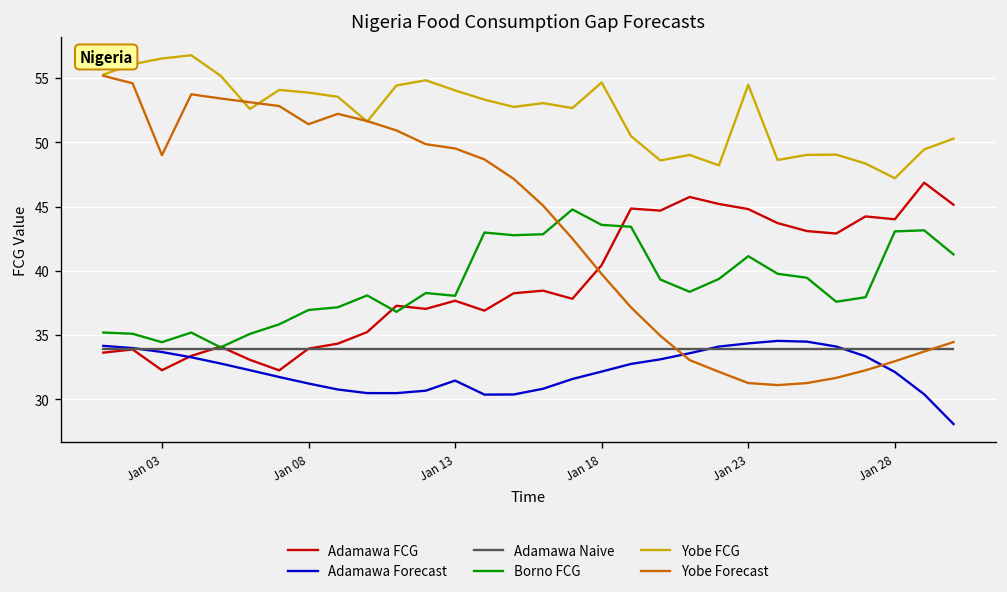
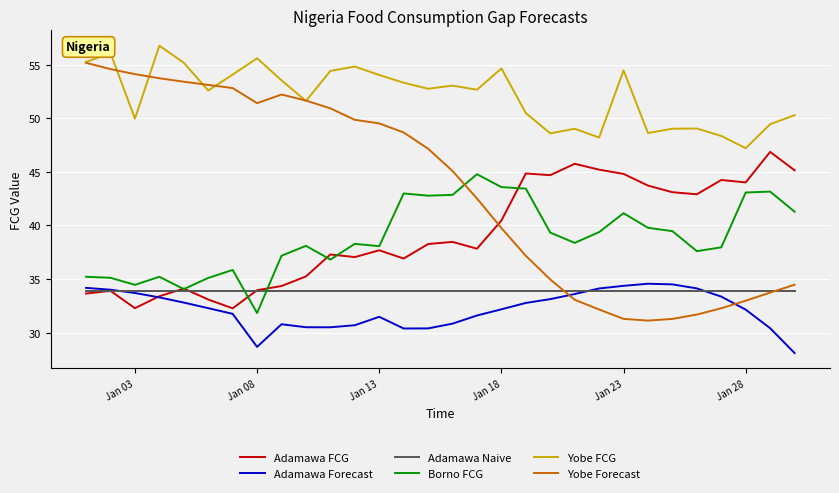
Yobe FCG, Jan 03: 56.5 -> 50.0
Yobe Forecast, Jan 03: 49.0 -> 54.1
Adamawa Forecast, Jan 08: 31.2 -> 28.7
Borno FCG, Jan 08: 37.0 -> 31.8
Yobe FCG, Jan 08: 53.9 -> 55.6
